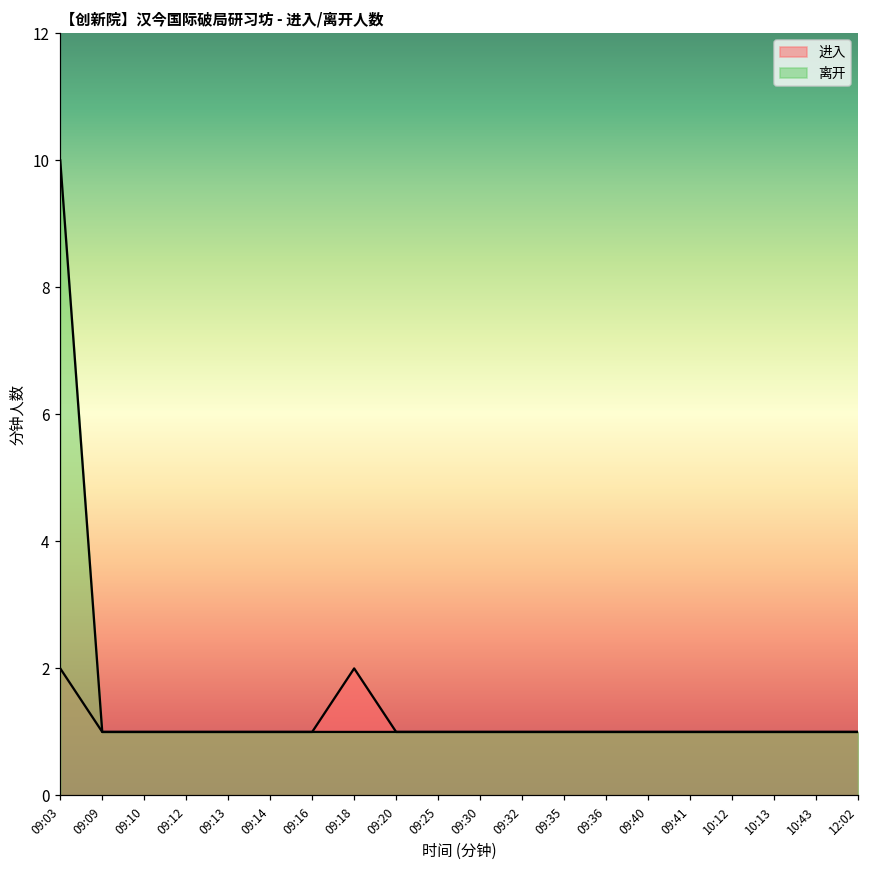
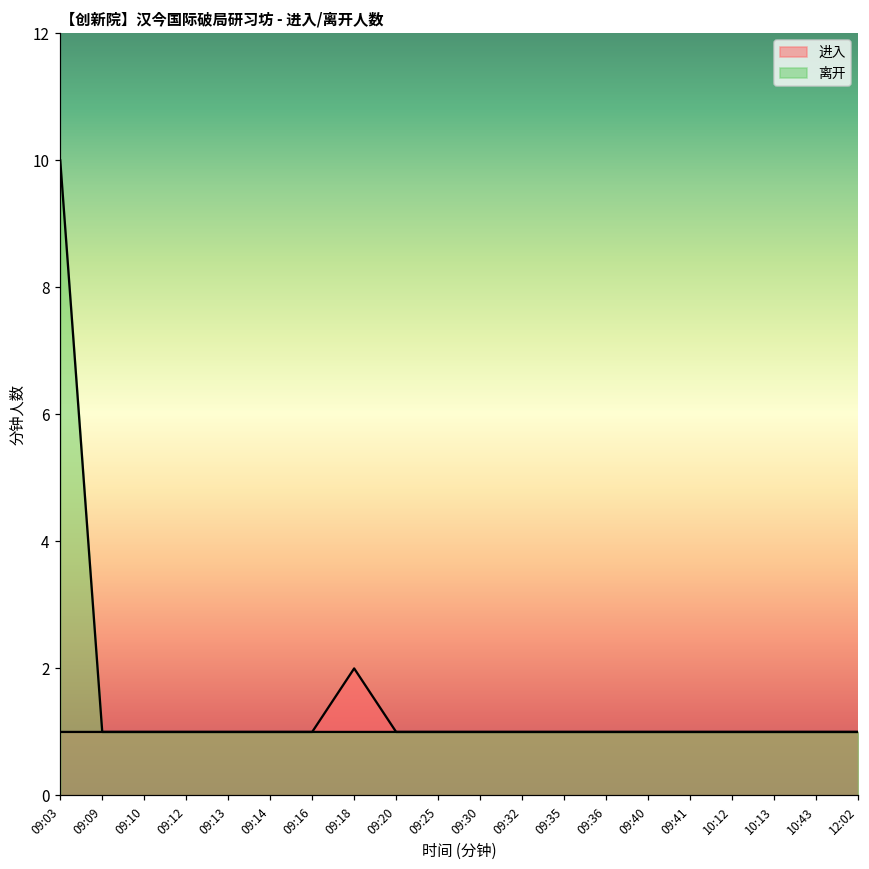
进入, 09:03: 2 -> 1
